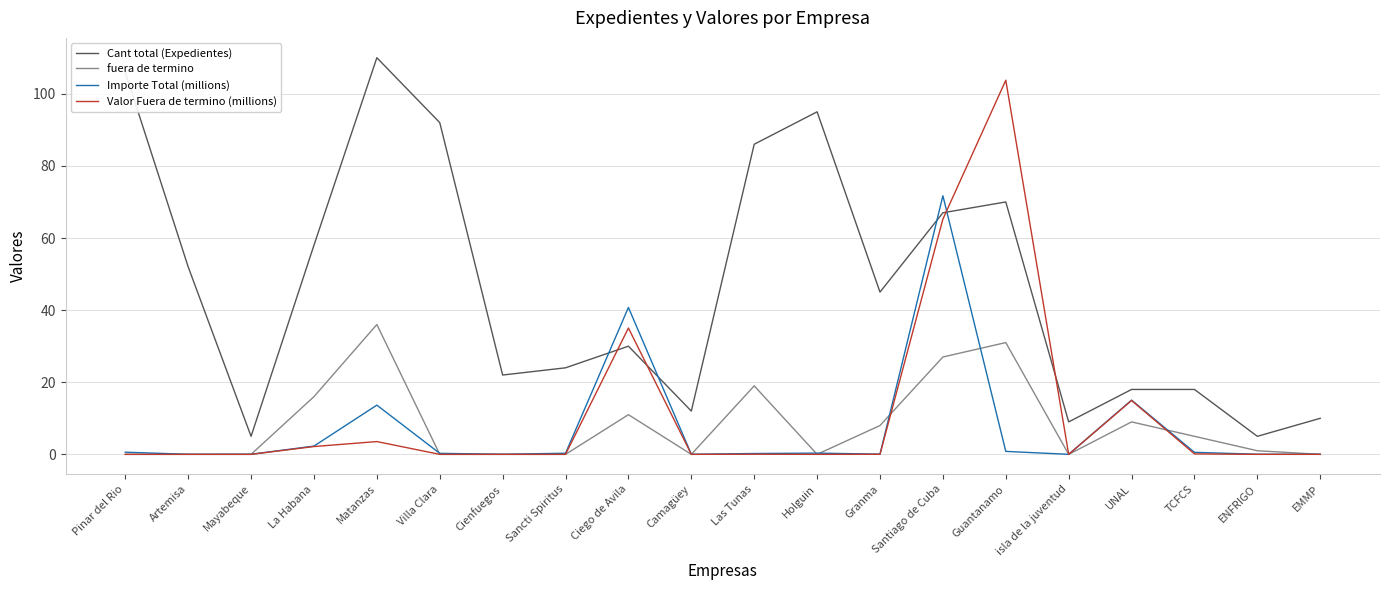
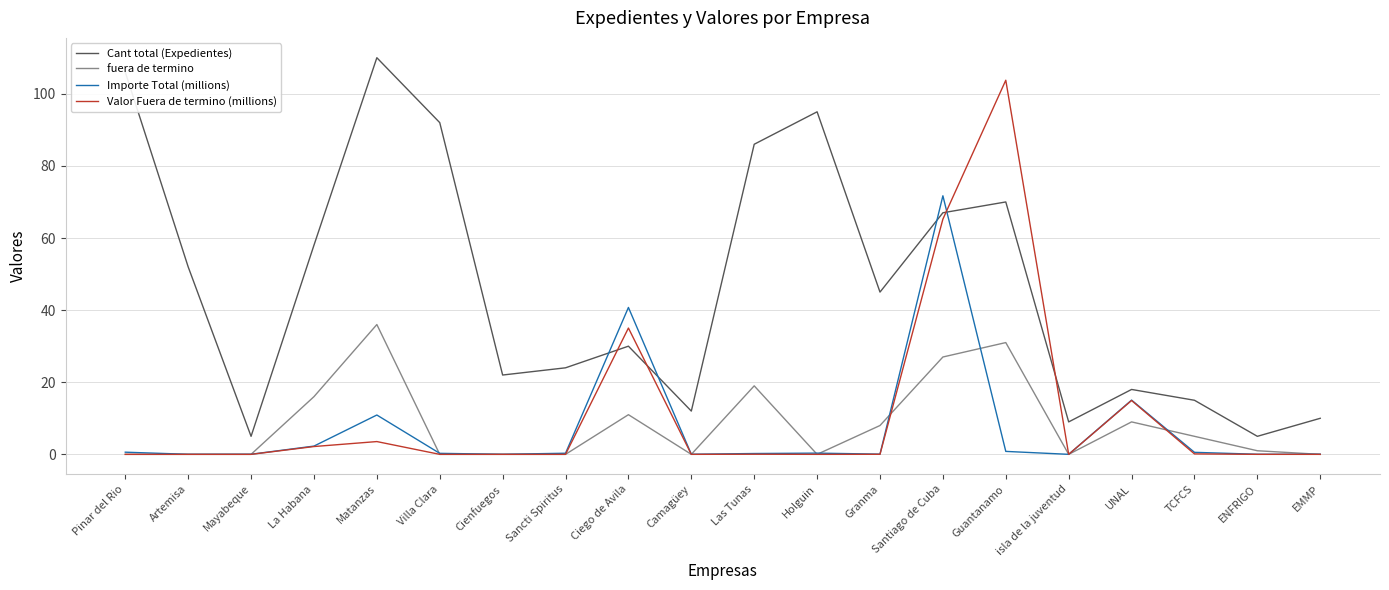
Importe Total (millions), Matanzas: 14 -> 11
Cant total (Expedientes), TCFCS: 18 -> 15
